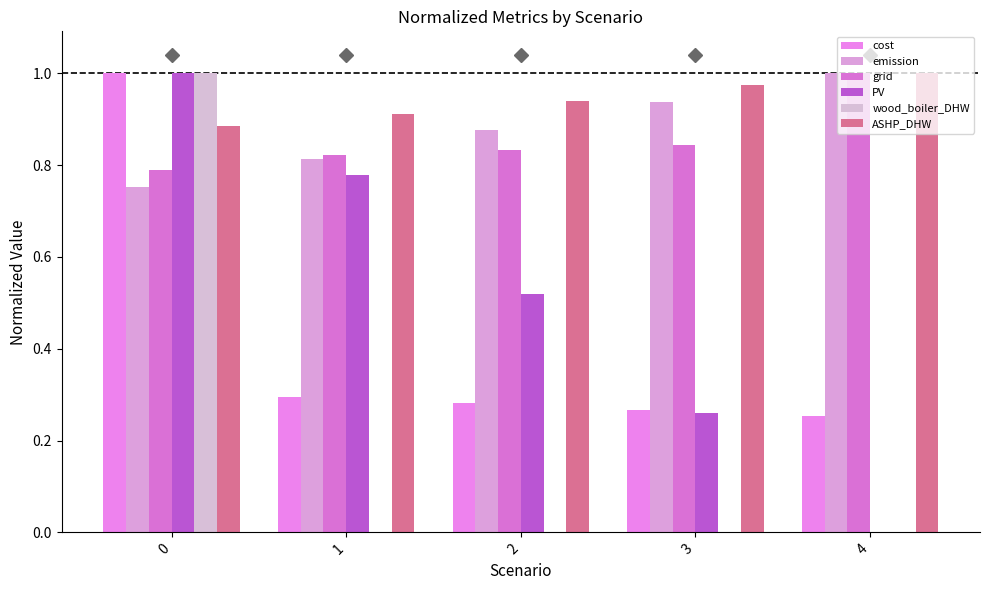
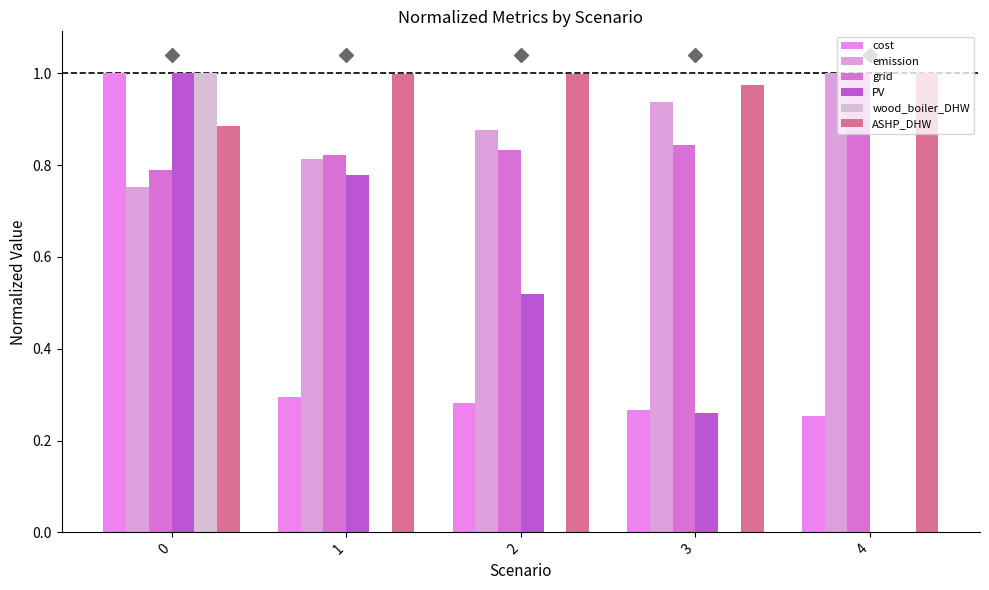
ASHP_DHW, 1: 0.91 -> 1.00
ASHP_DHW, 2: 0.94 -> 1.00
